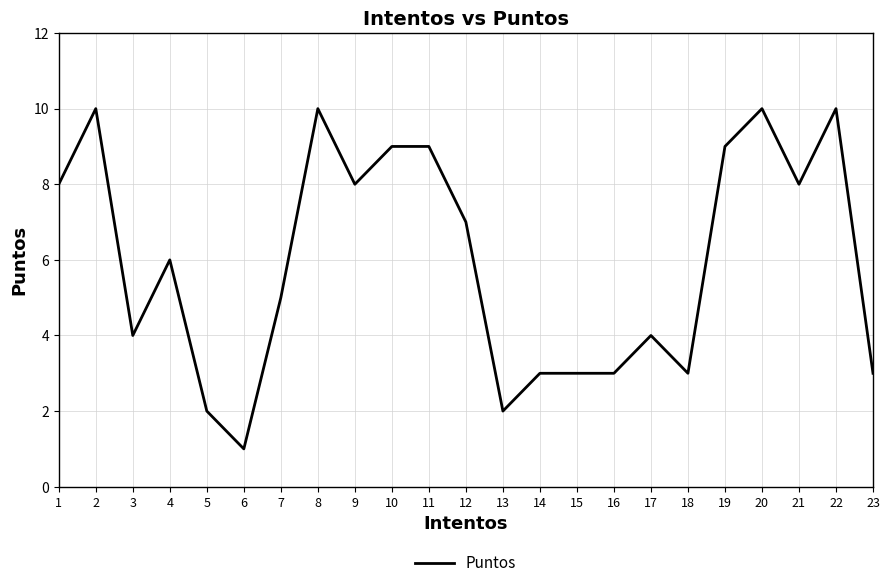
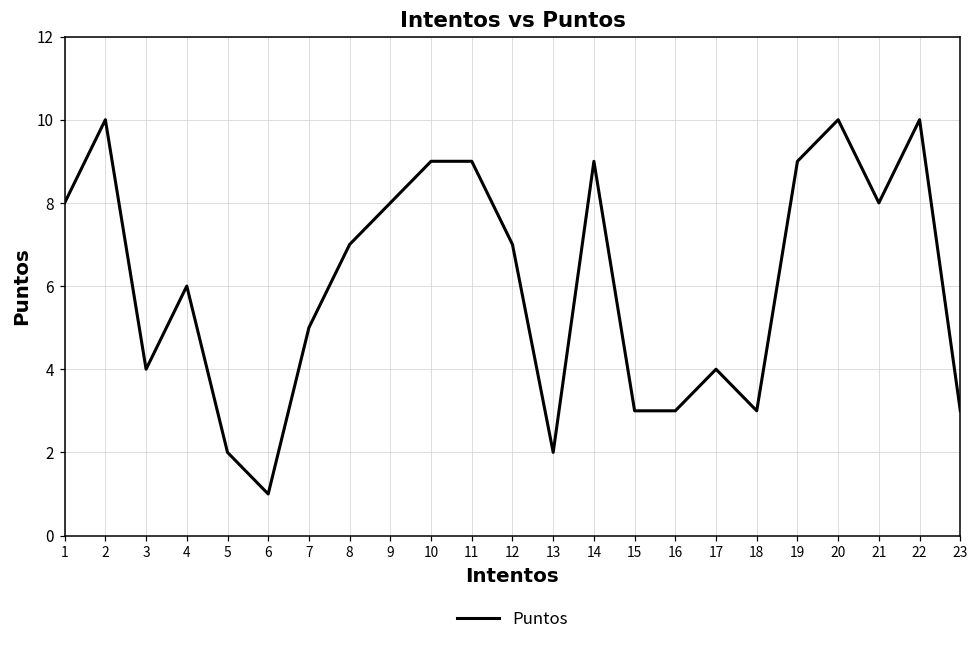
8: 10 -> 7
14: 3 -> 9
